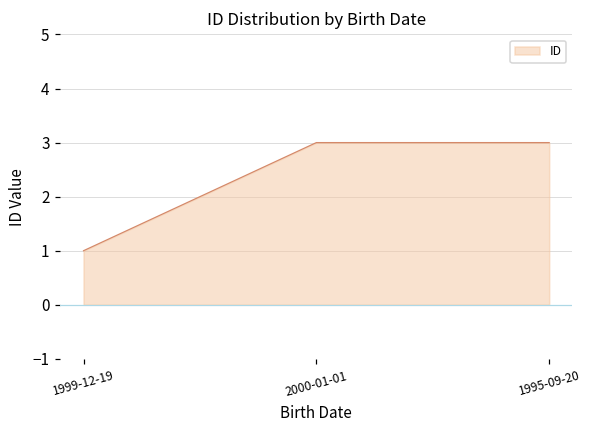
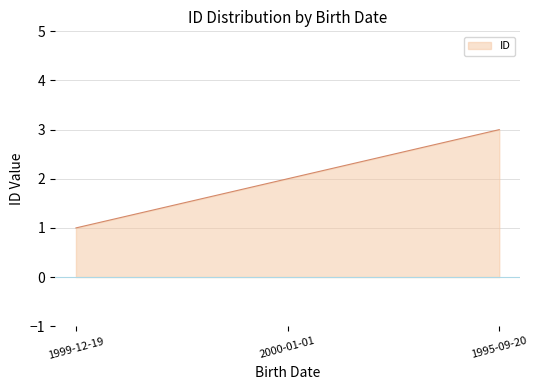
2000-01-01: 3 -> 2
